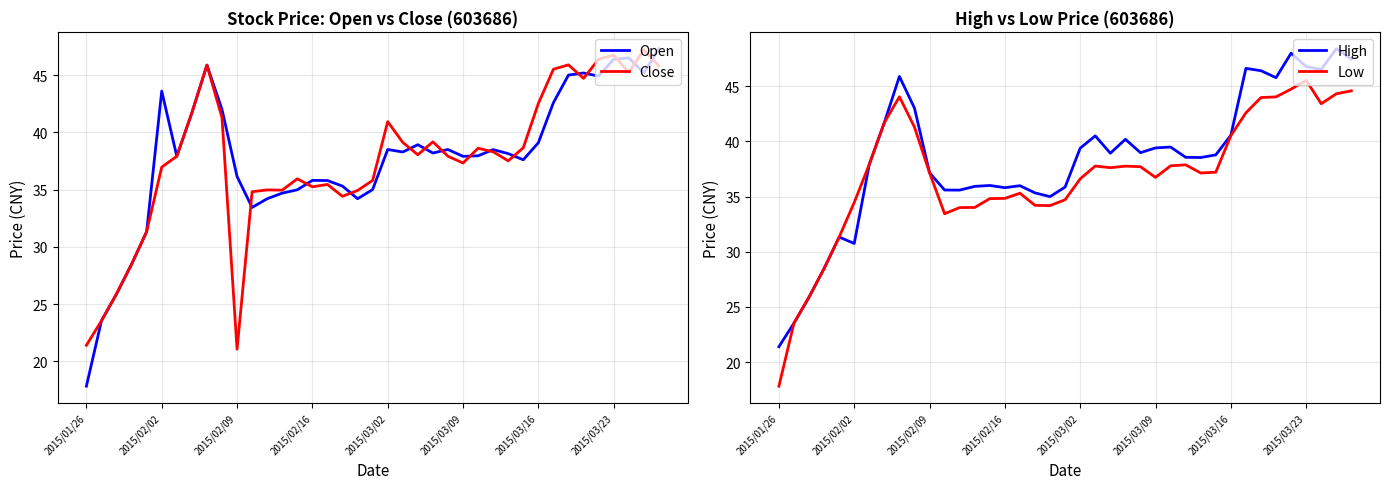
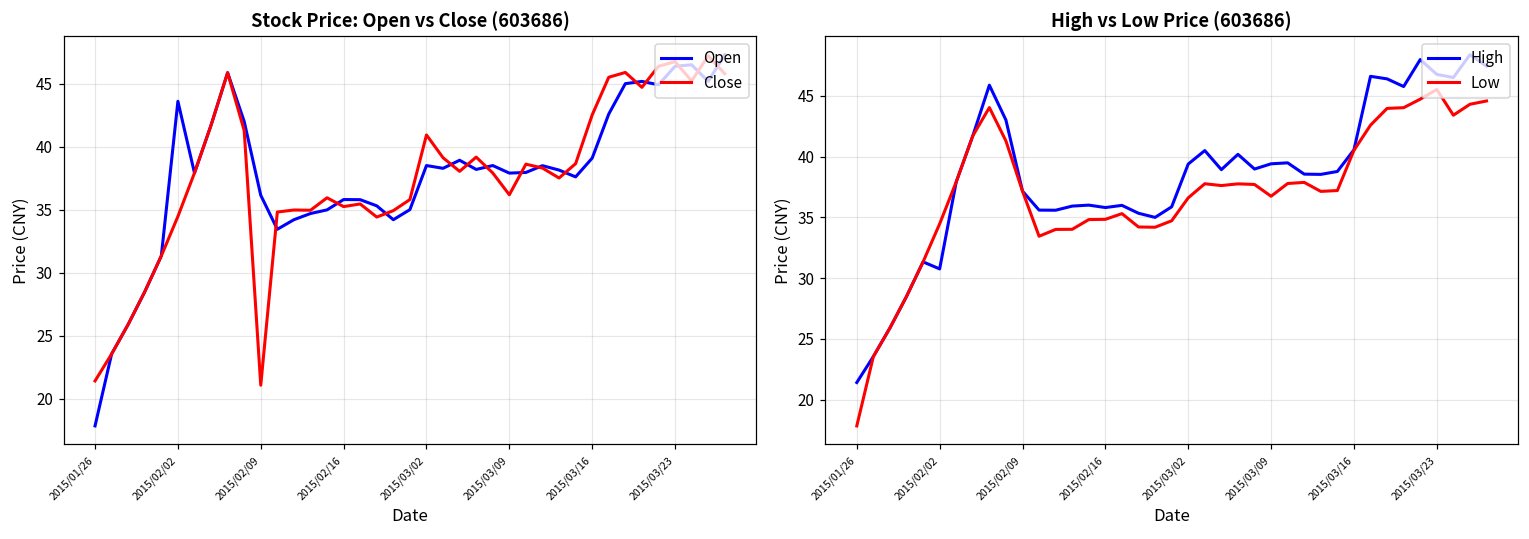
Stock Price: Open vs Close (603686), Close, 2015/02/02: 37.0 -> 34.5
Stock Price: Open vs Close (603686), Close, 2015/03/09: 37.3 -> 36.2
